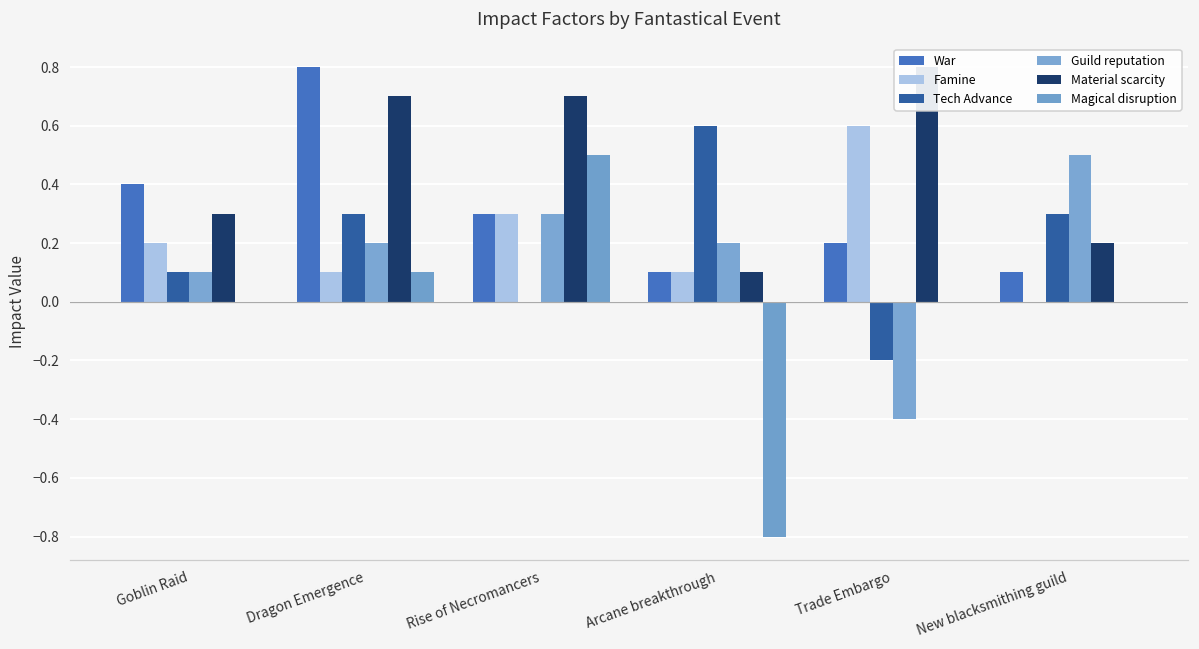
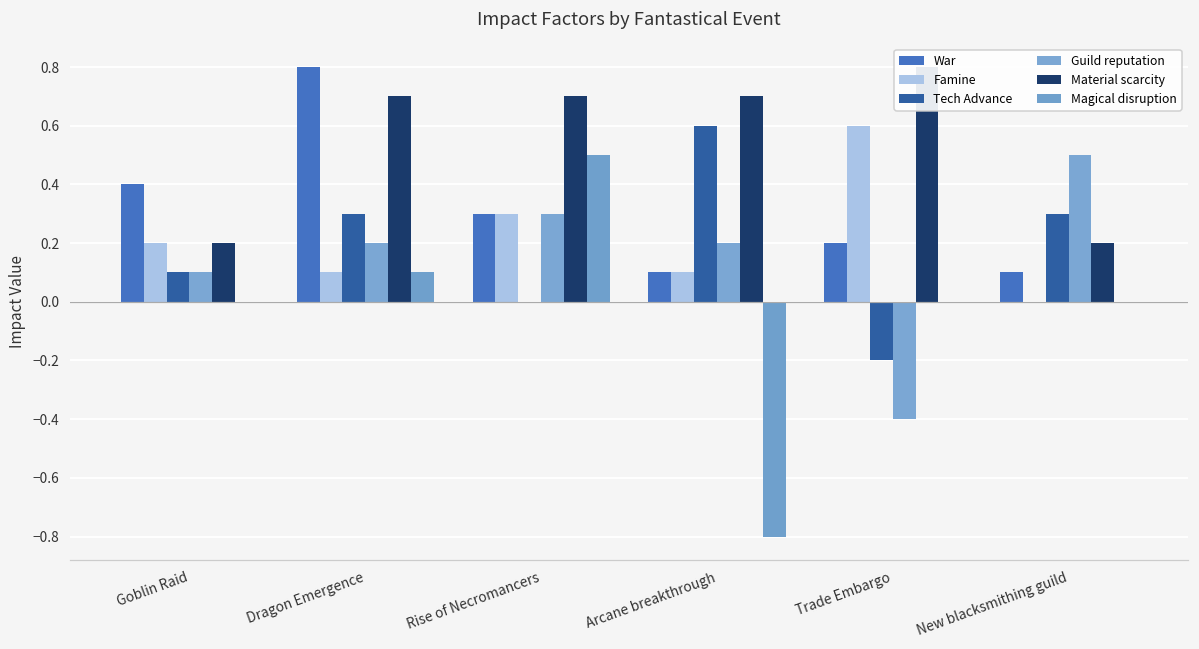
Material scarcity, Goblin Raid: 0.3 -> 0.2
Material scarcity, Arcane breakthrough: 0.1 -> 0.7
